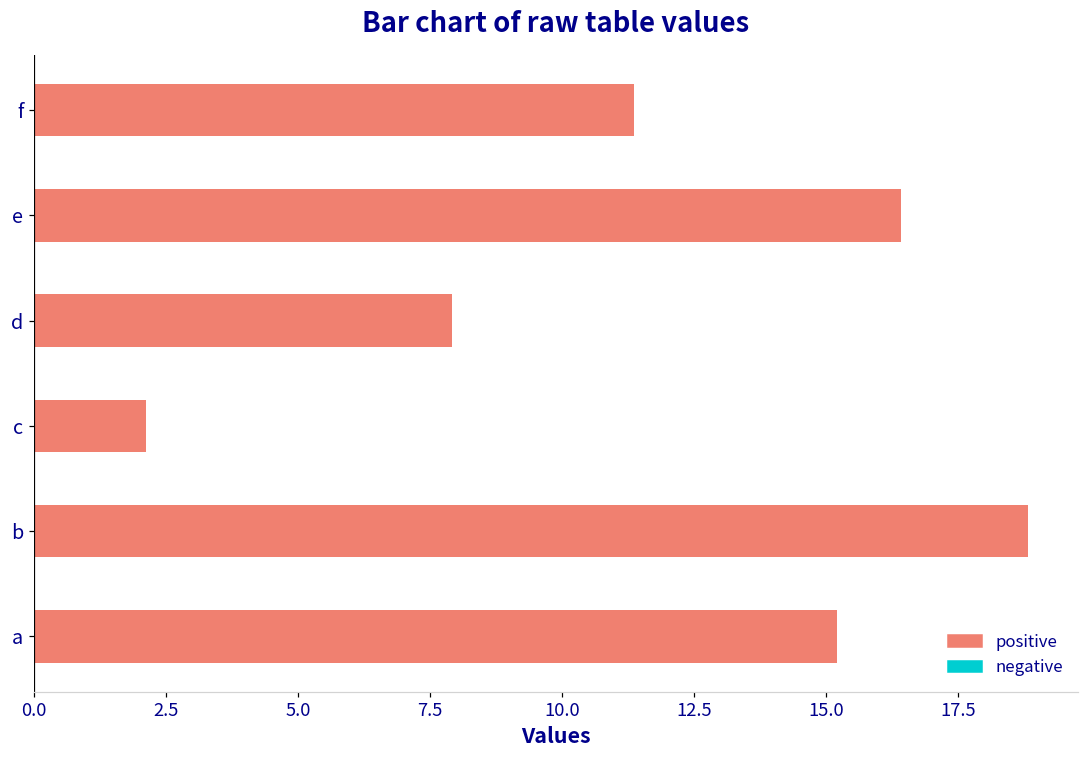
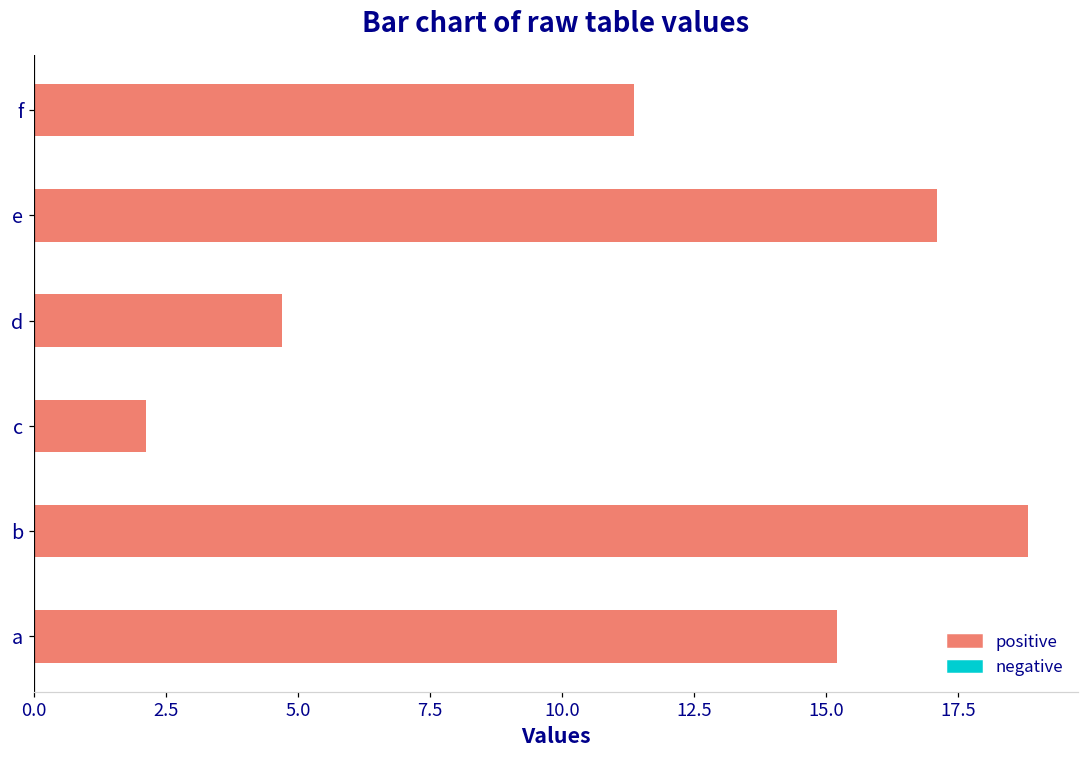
e: 16.4 -> 17.1
d: 7.9 -> 4.7
